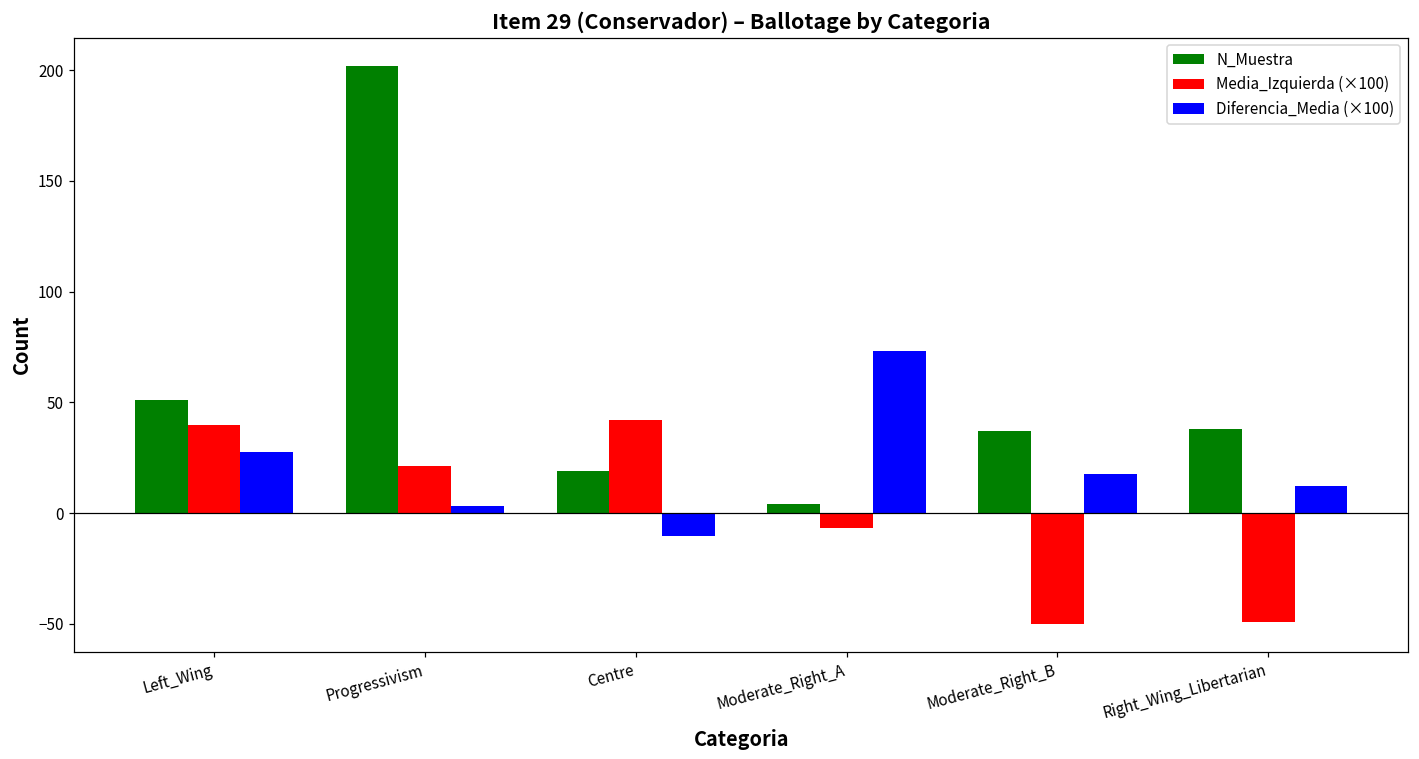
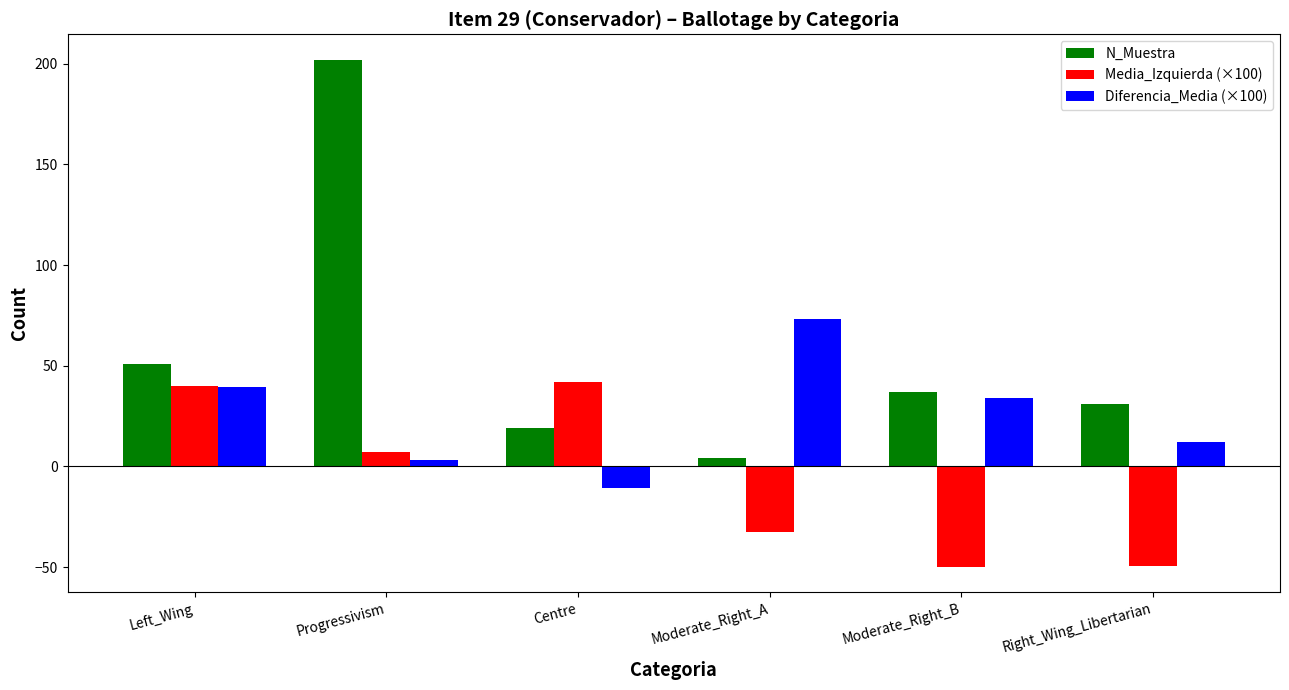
Diferencia_Media (×100), Left_Wing: 27 -> 39
Media_Izquierda (×100), Progressivism: 21 -> 7
Media_Izquierda (×100), Moderate_Right_A: -7 -> -33
Diferencia_Media (×100), Moderate_Right_B: 18 -> 34
N_Muestra, Right_Wing_Libertarian: 38 -> 31
